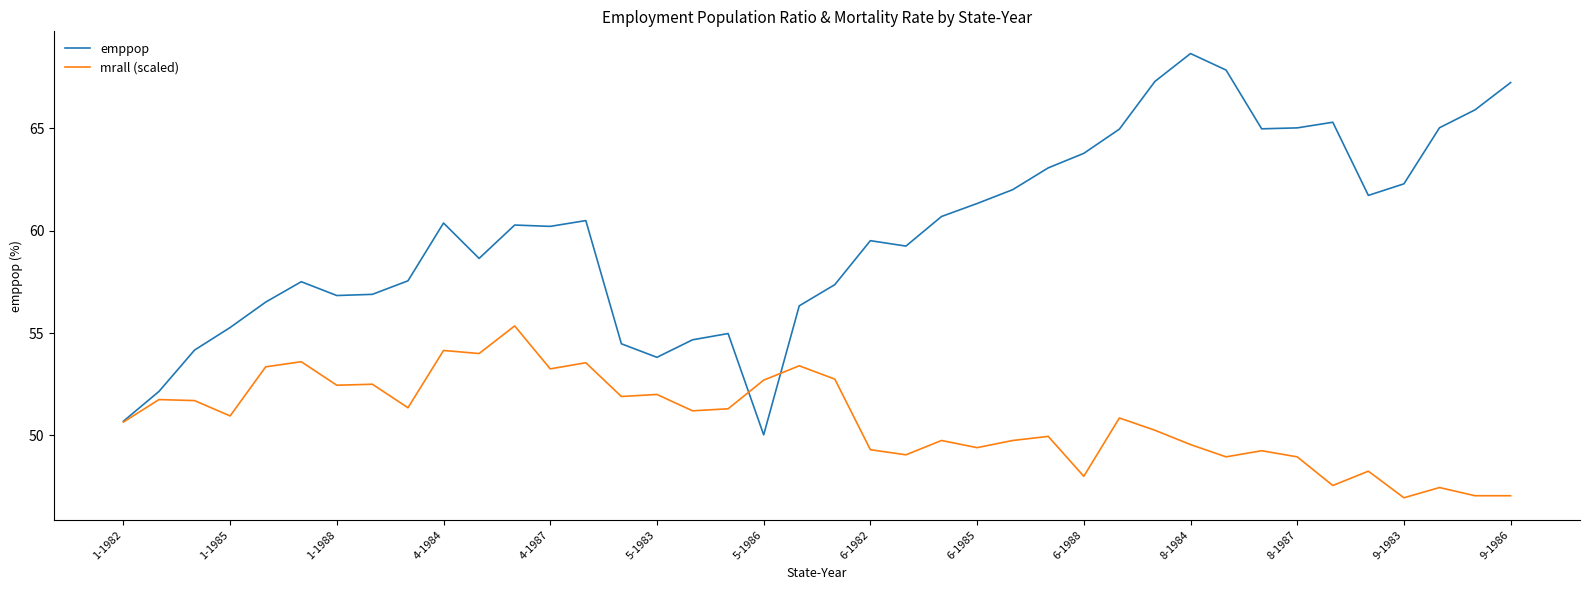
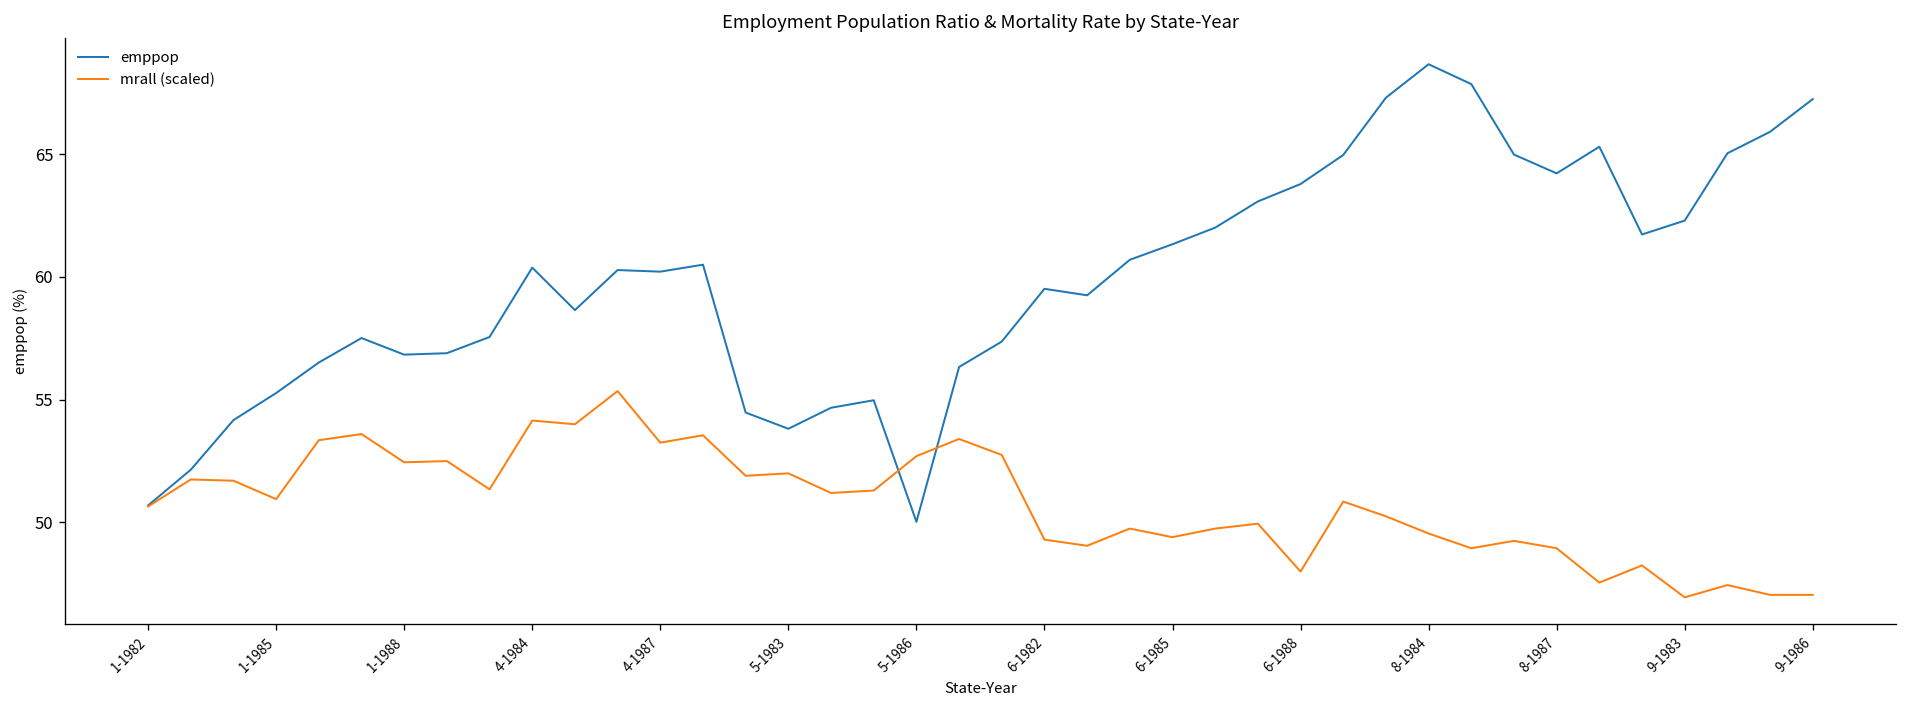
emppop, 8-1987: 65.0 -> 64.2
